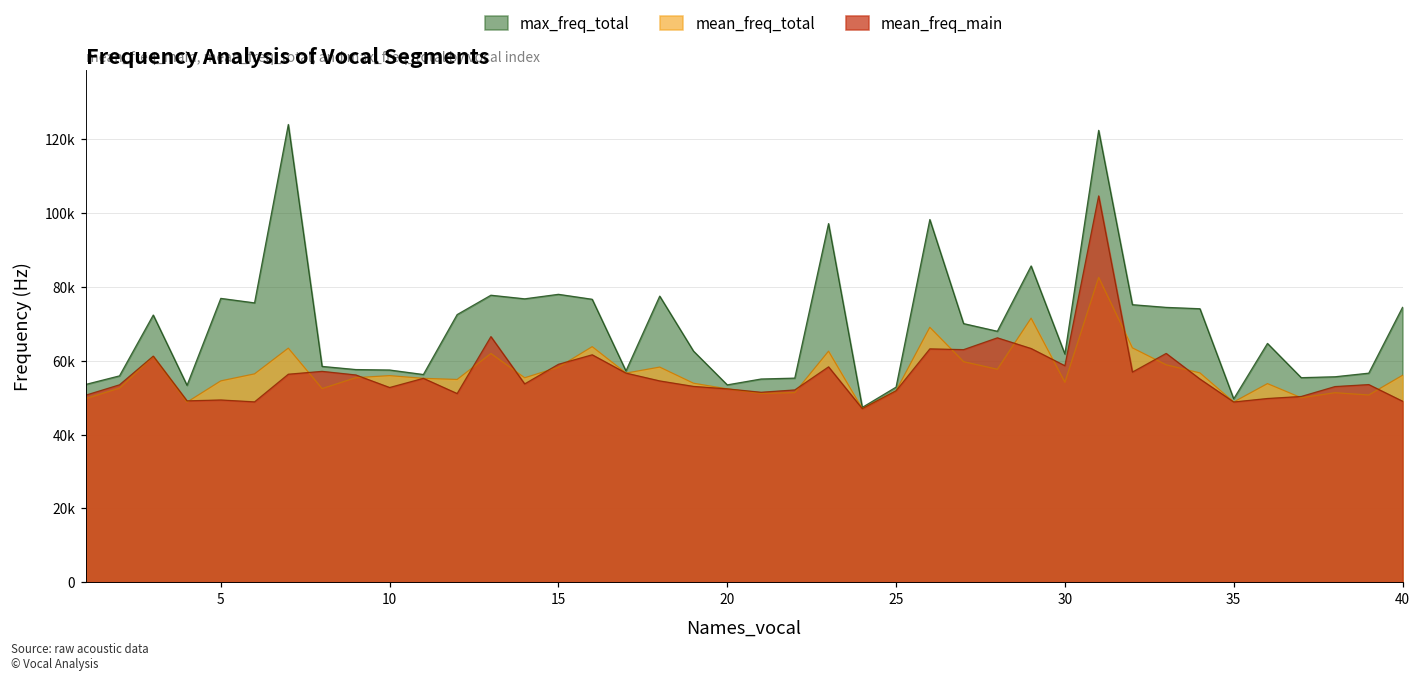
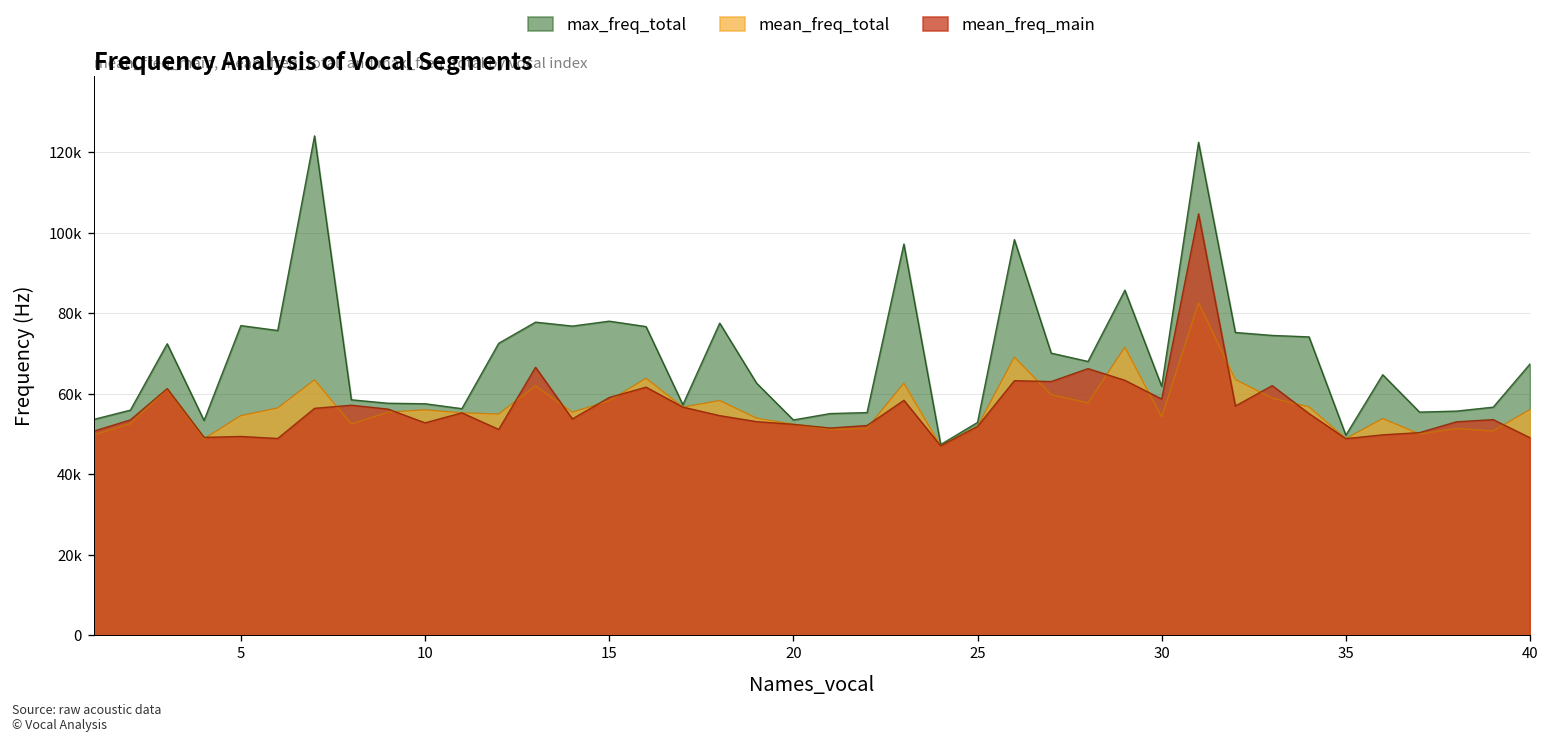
max_freq_total, 40: 74000 -> 67000
